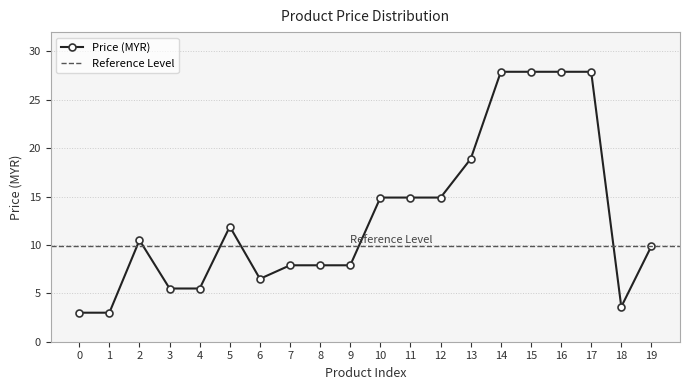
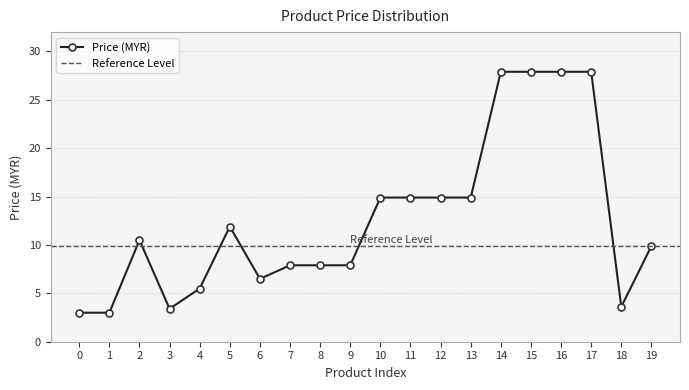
3: 6 -> 3
13: 19 -> 15
